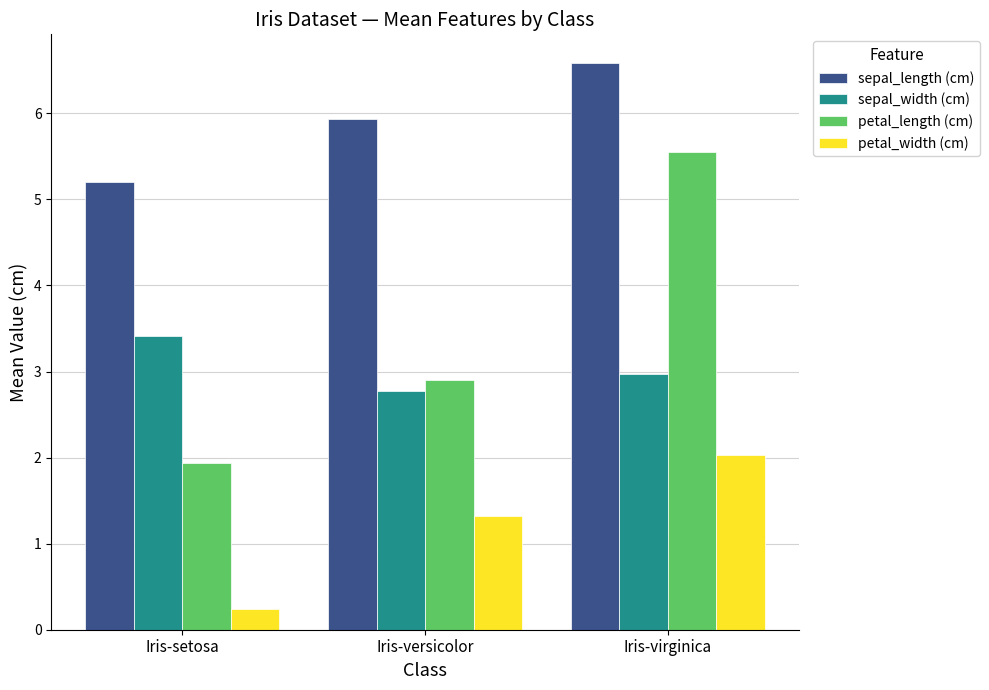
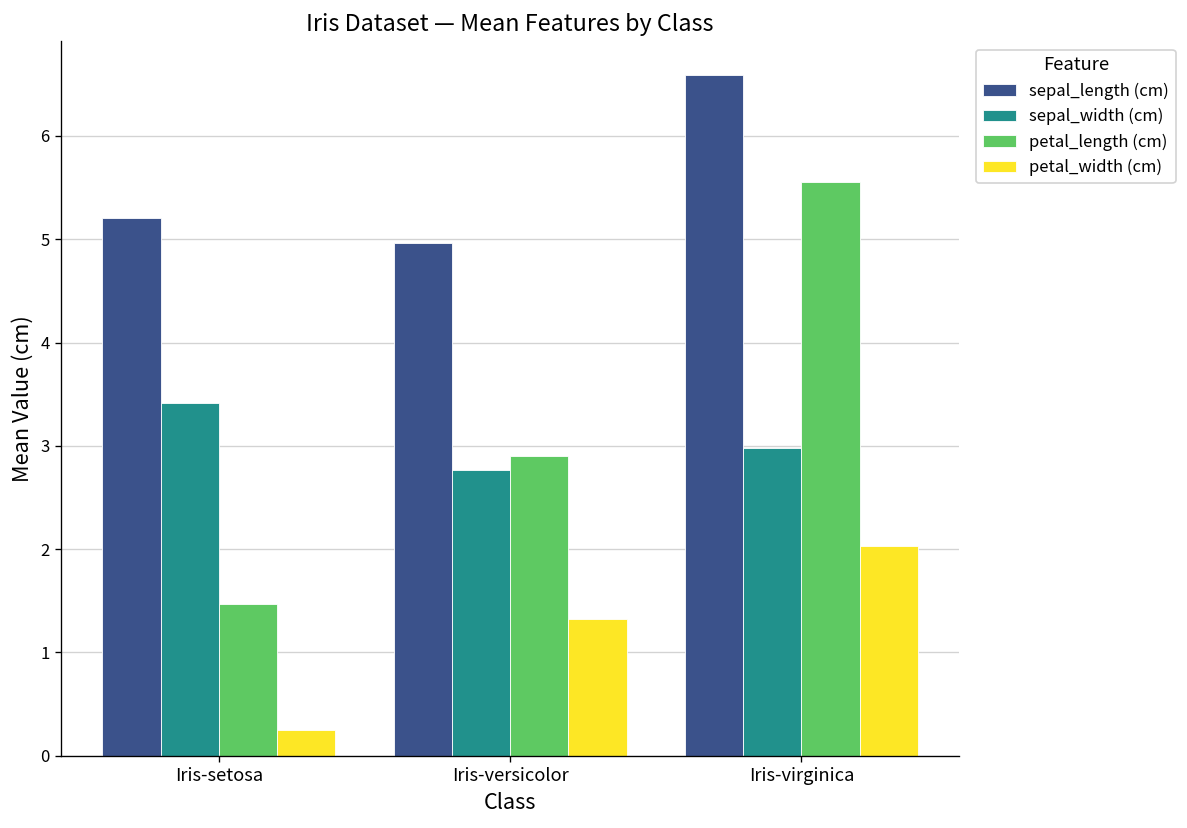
petal_length (cm), Iris-setosa: 1.9 -> 1.5
sepal_length (cm), Iris-versicolor: 5.9 -> 5.0
